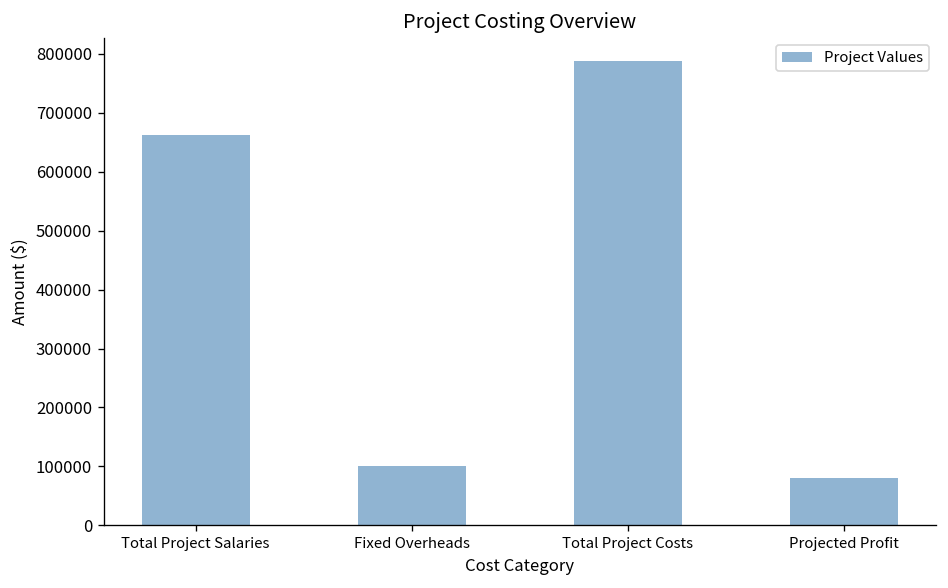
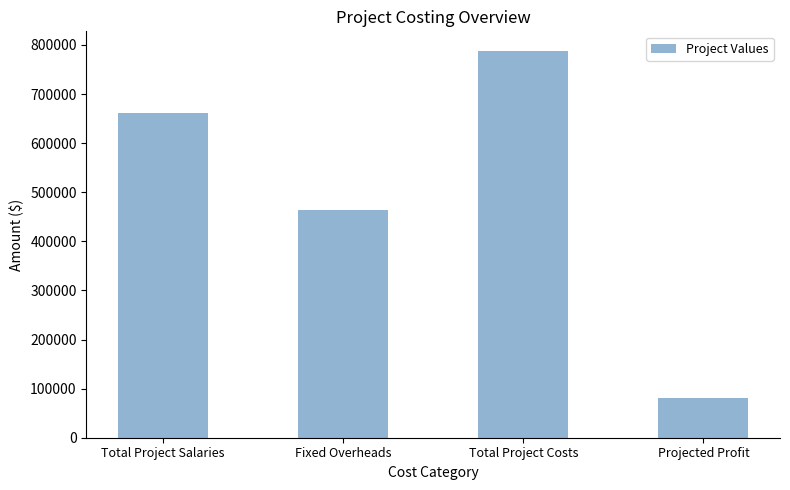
Fixed Overheads: 100000 -> 460000
